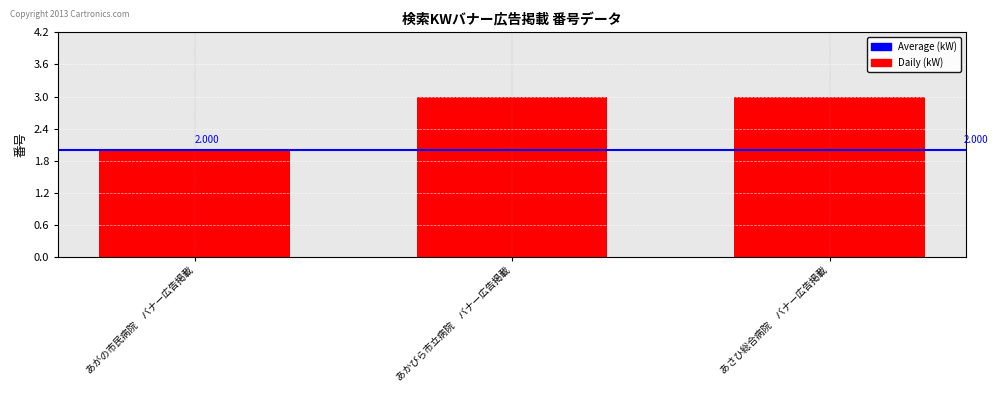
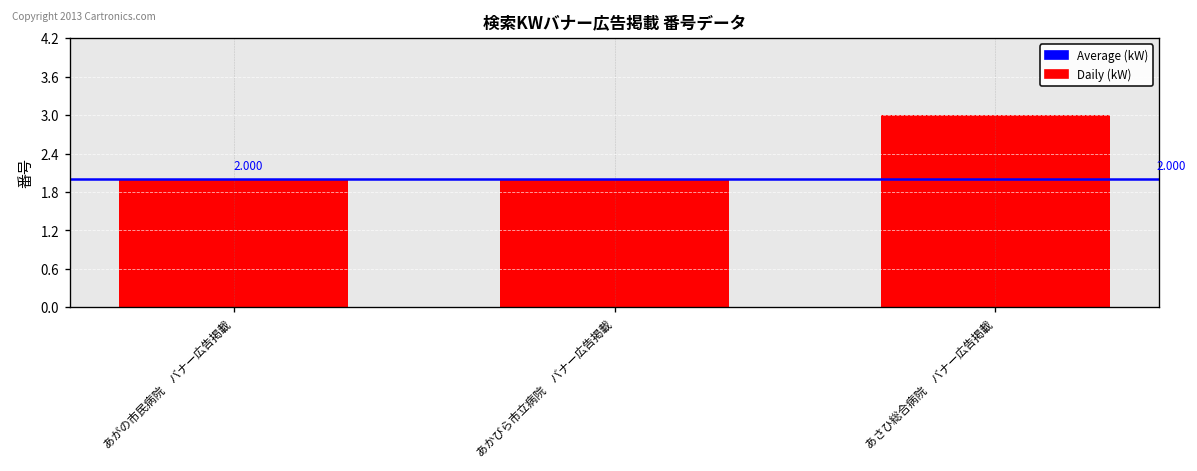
あかびら市立病院 バナー広告掲載: 3 -> 2
